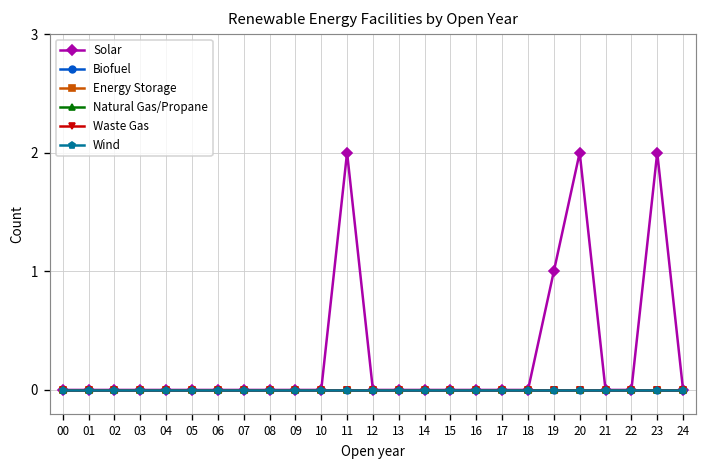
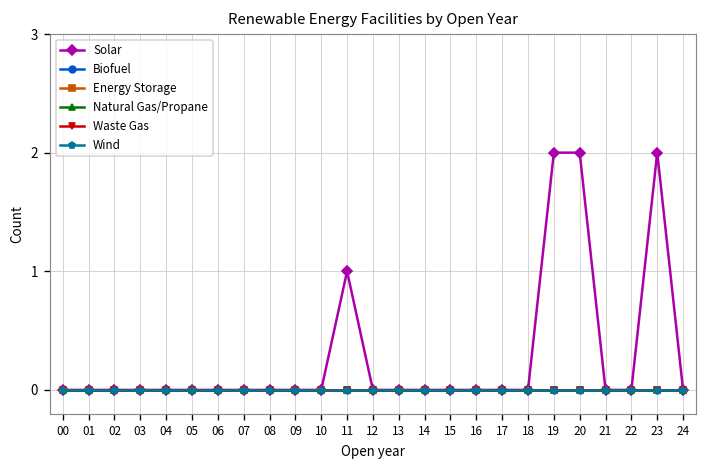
Solar, 11: 2 -> 1
Solar, 19: 1 -> 2
